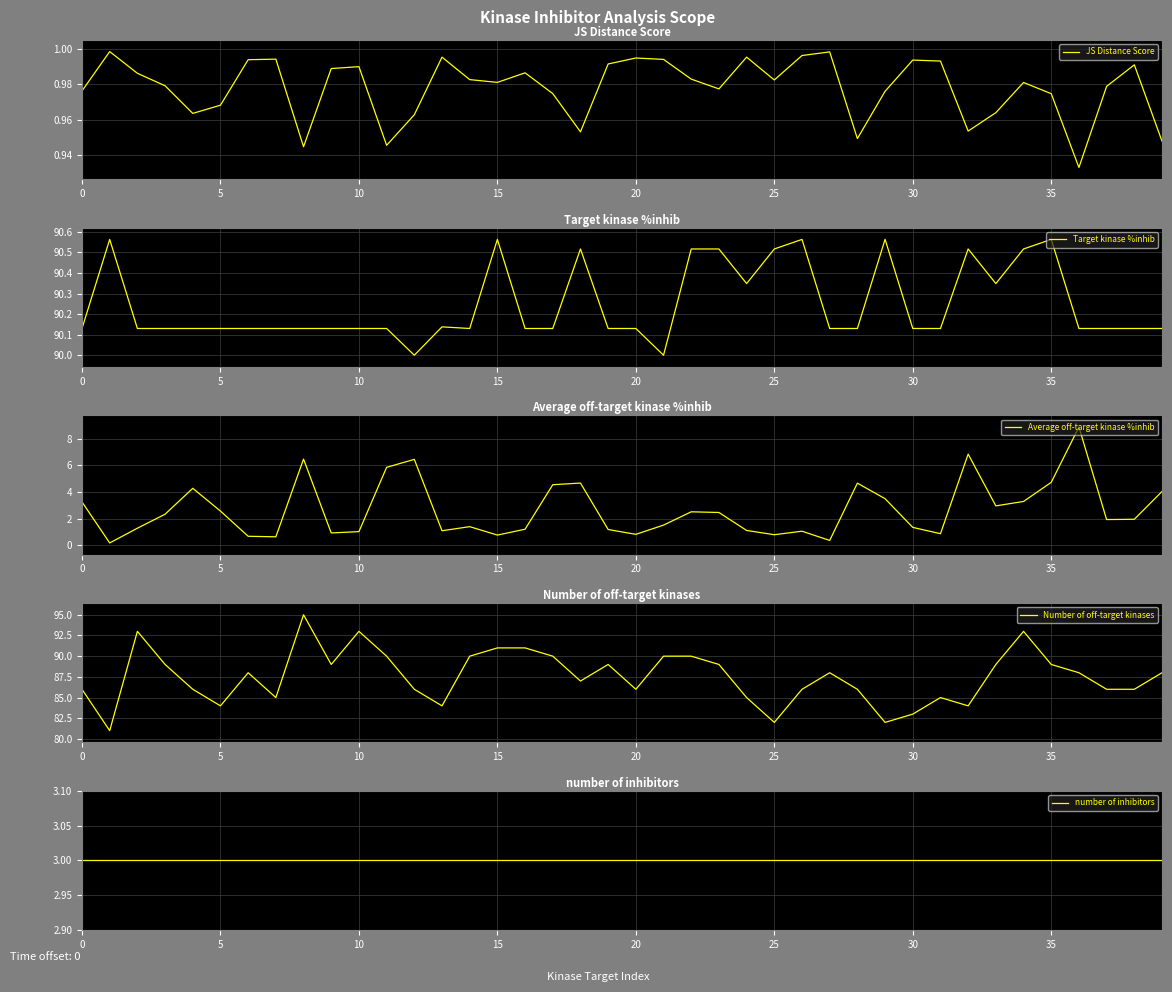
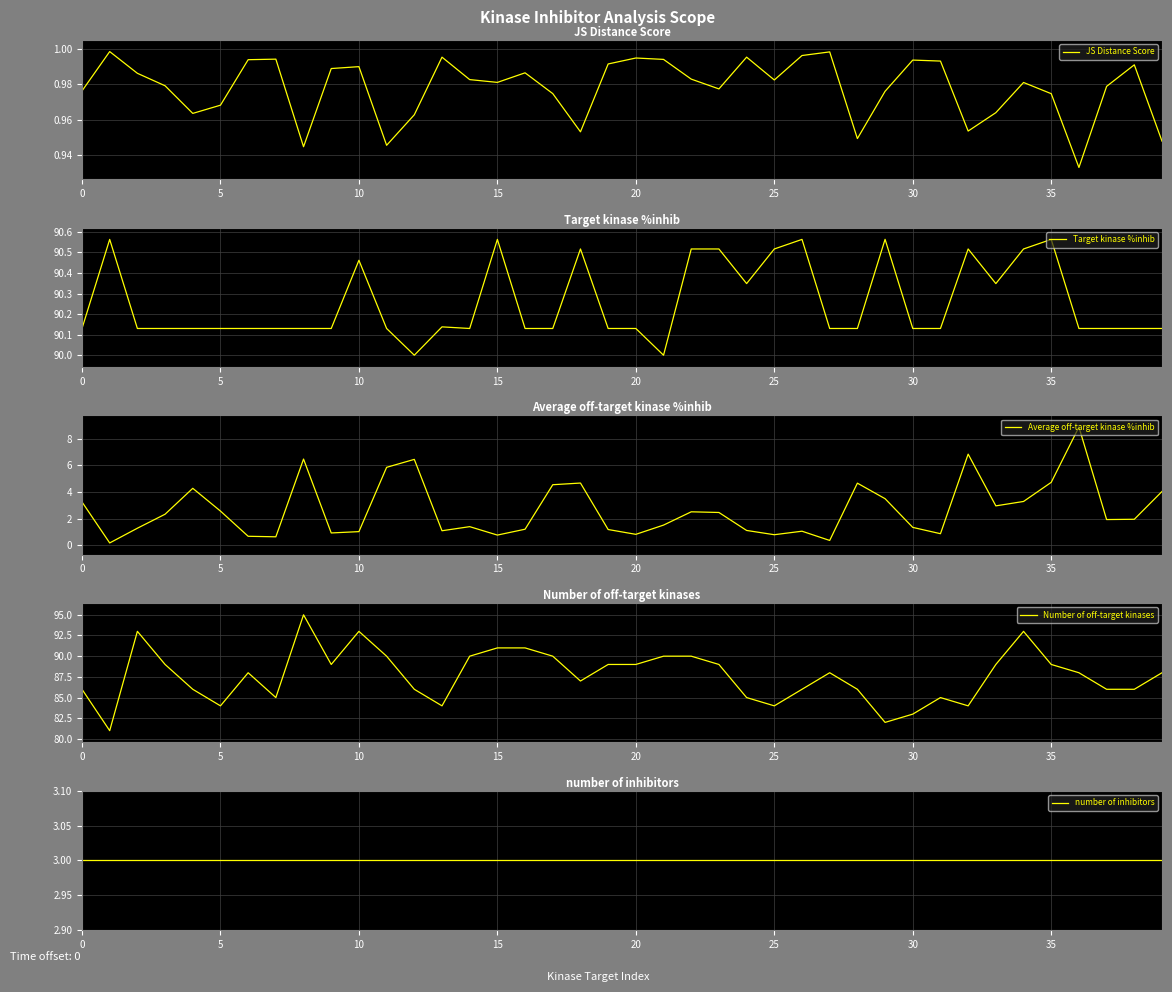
Target kinase %inhib, 10: 90.13 -> 90.46
Number of off-target kinases, 20: 86 -> 89
Number of off-target kinases, 25: 82 -> 84
